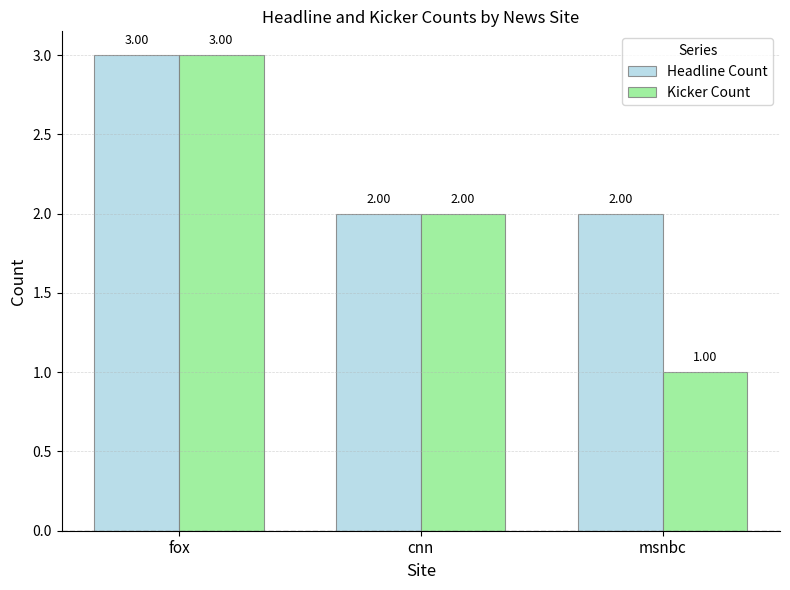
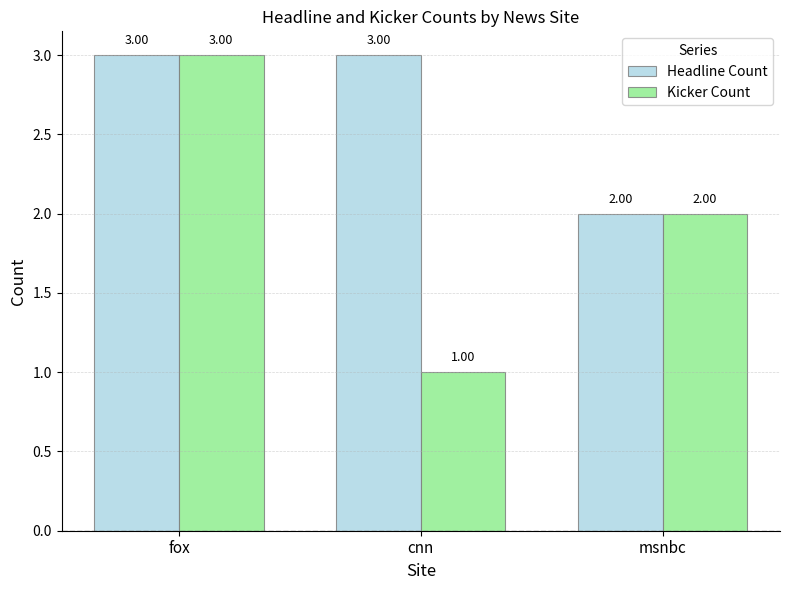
Headline Count, cnn: 2.00 -> 3.00
Kicker Count, cnn: 2.00 -> 1.00
Kicker Count, msnbc: 1.00 -> 2.00
